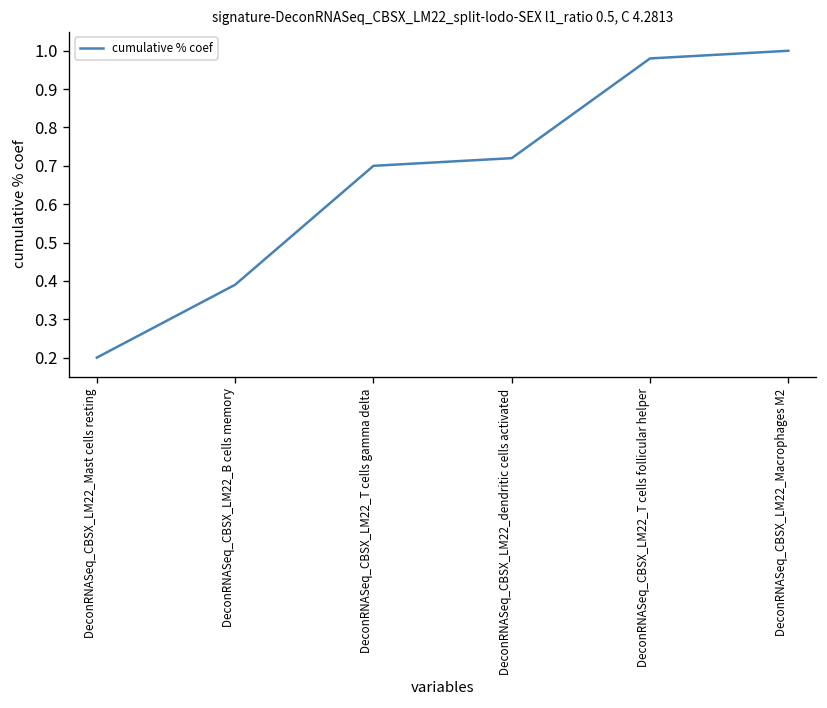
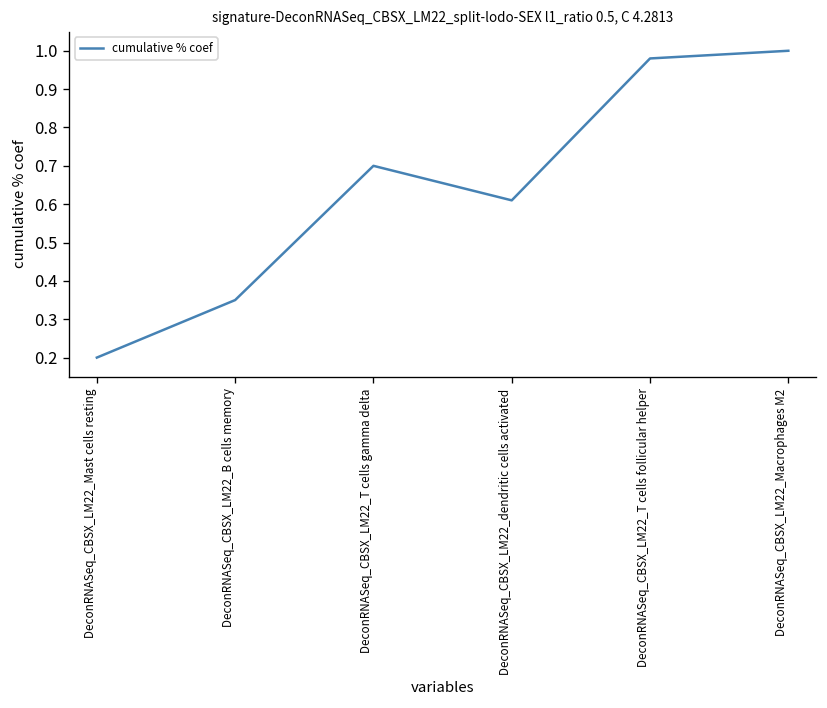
DeconRNASeq_CBSX_LM22_B cells memory: 0.39 -> 0.35
DeconRNASeq_CBSX_LM22_dendritic cells activated: 0.72 -> 0.61
